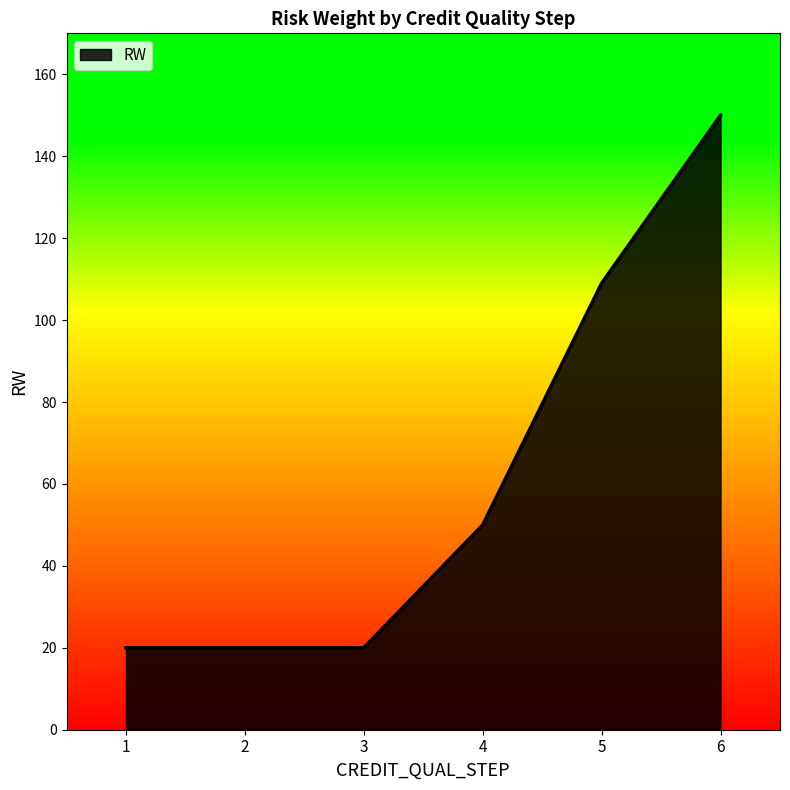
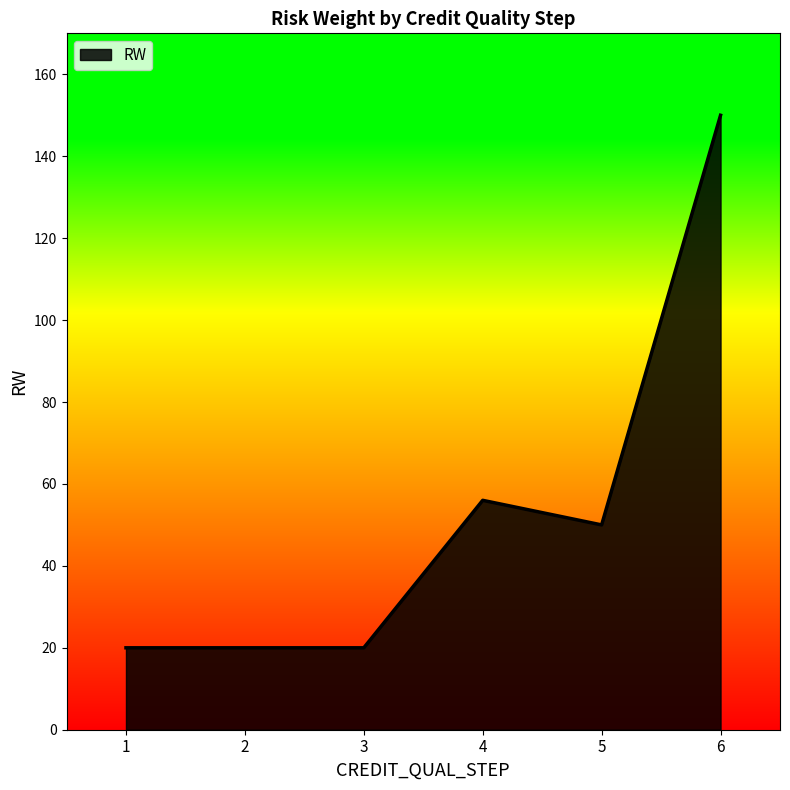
4: 50 -> 56
5: 109 -> 50
